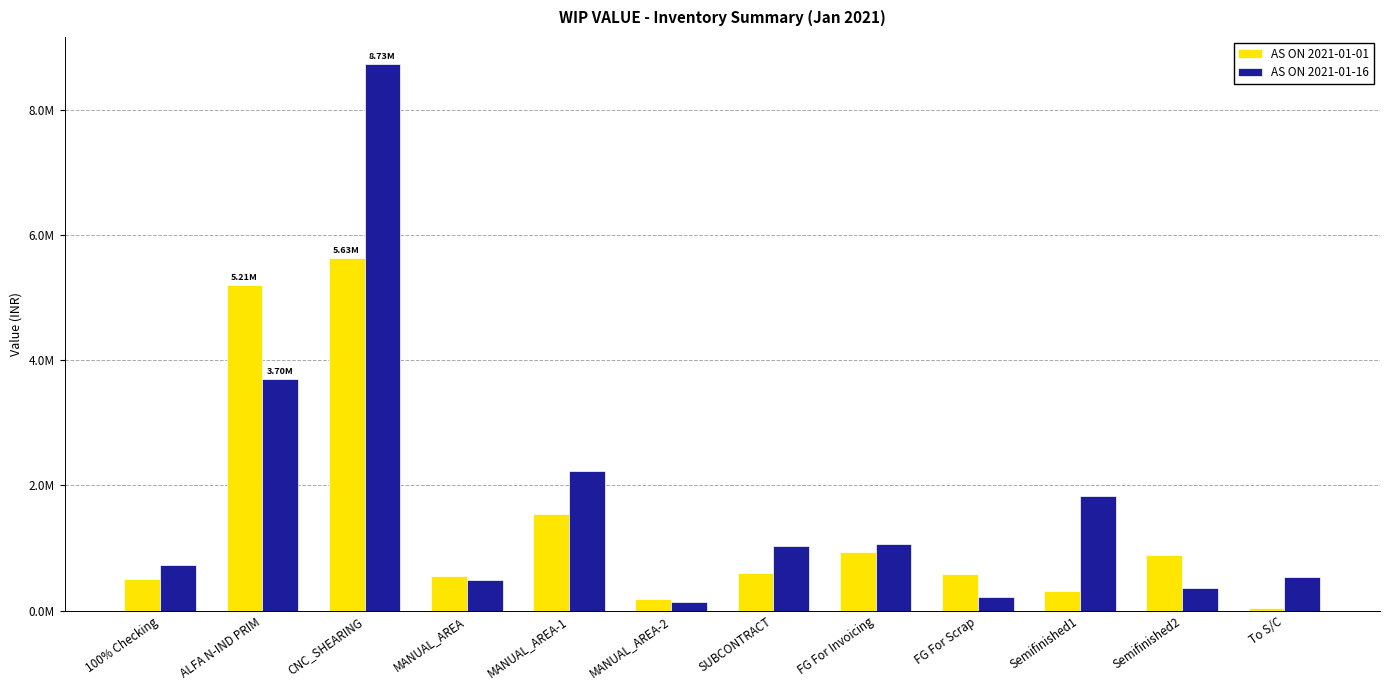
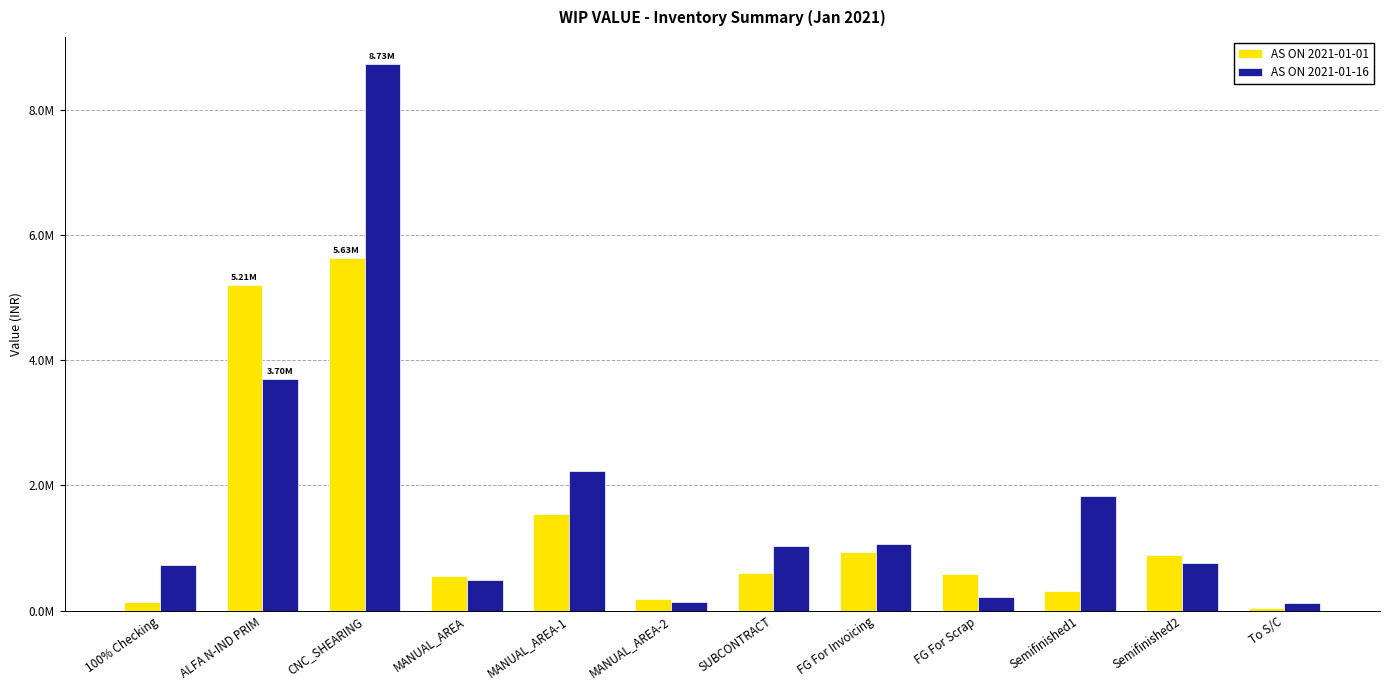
AS ON 2021-01-01, 100% Checking: 500000 -> 100000
AS ON 2021-01-16, Semifinished2: 400000 -> 800000
AS ON 2021-01-16, To S/C: 500000 -> 100000
